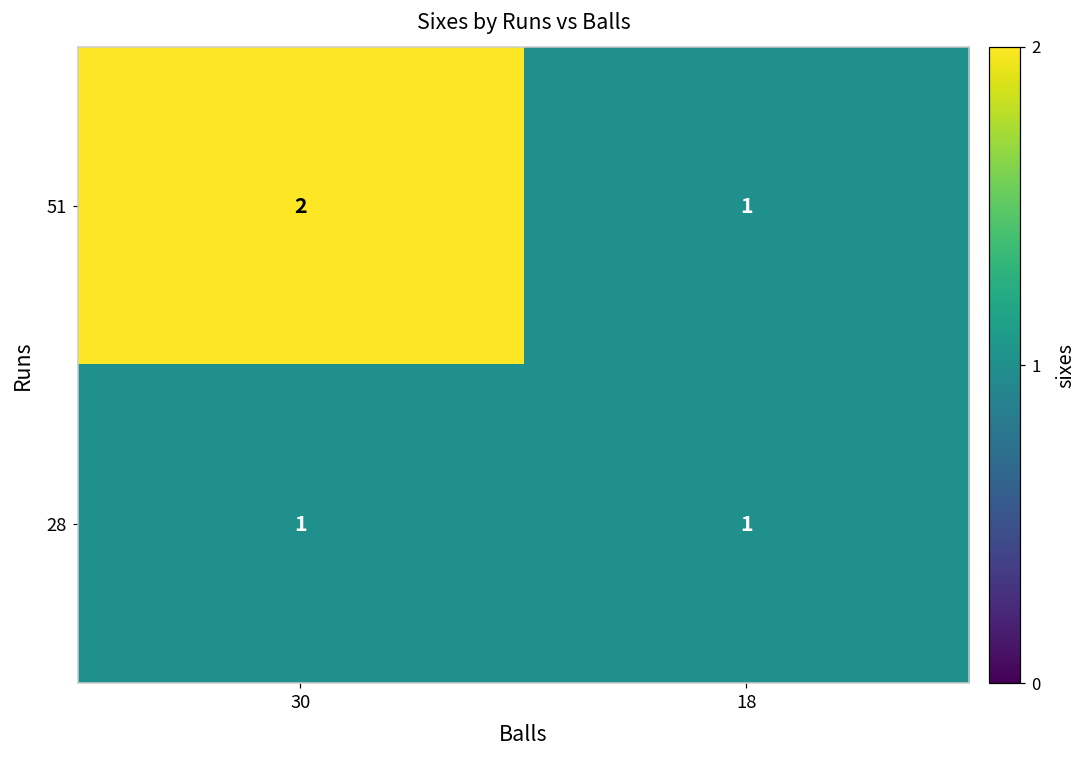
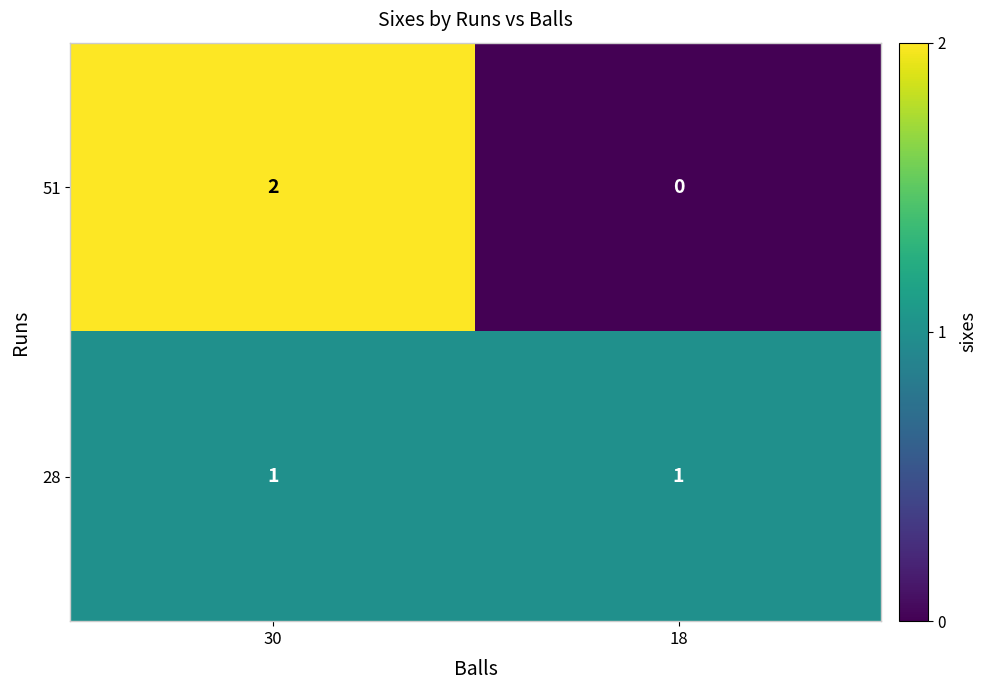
51, 18: 1 -> 0
